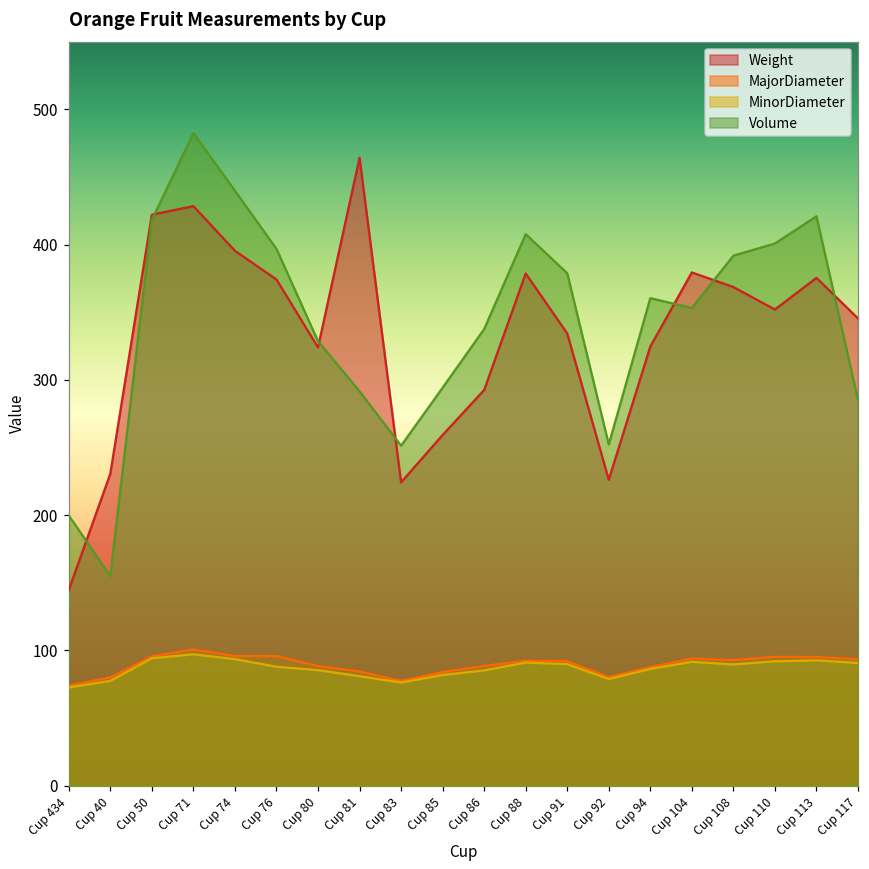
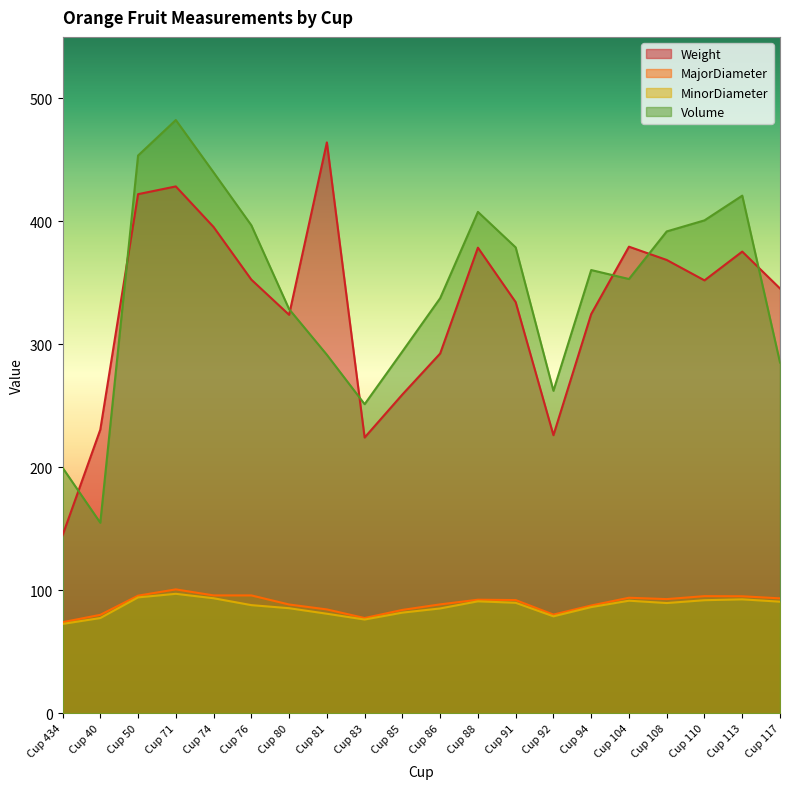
Volume, Cup 50: 418 -> 454
Weight, Cup 76: 374 -> 353
Volume, Cup 92: 252 -> 262
